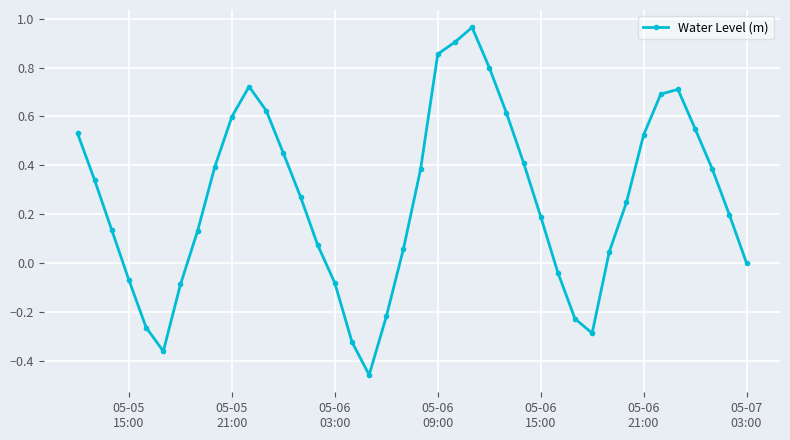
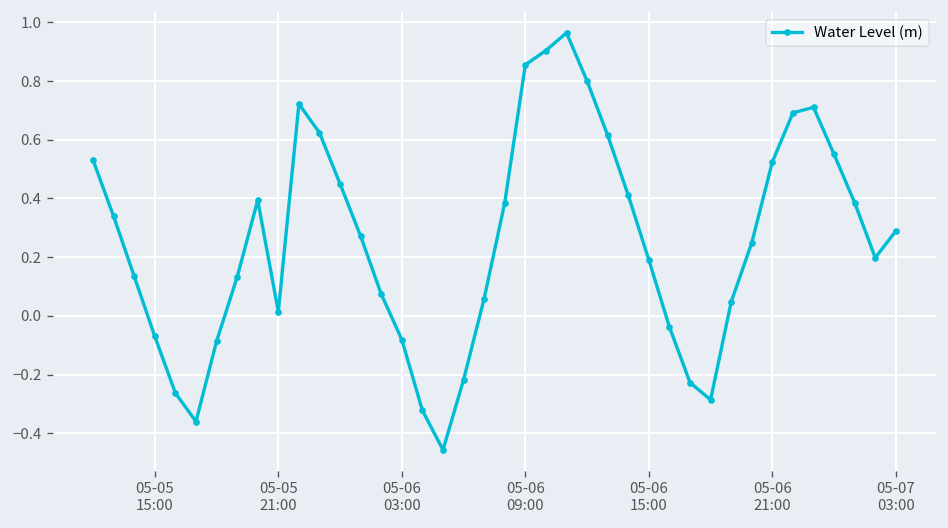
05-05 21:00: 0.60 -> 0.01
05-07 03:00: 0.00 -> 0.29
